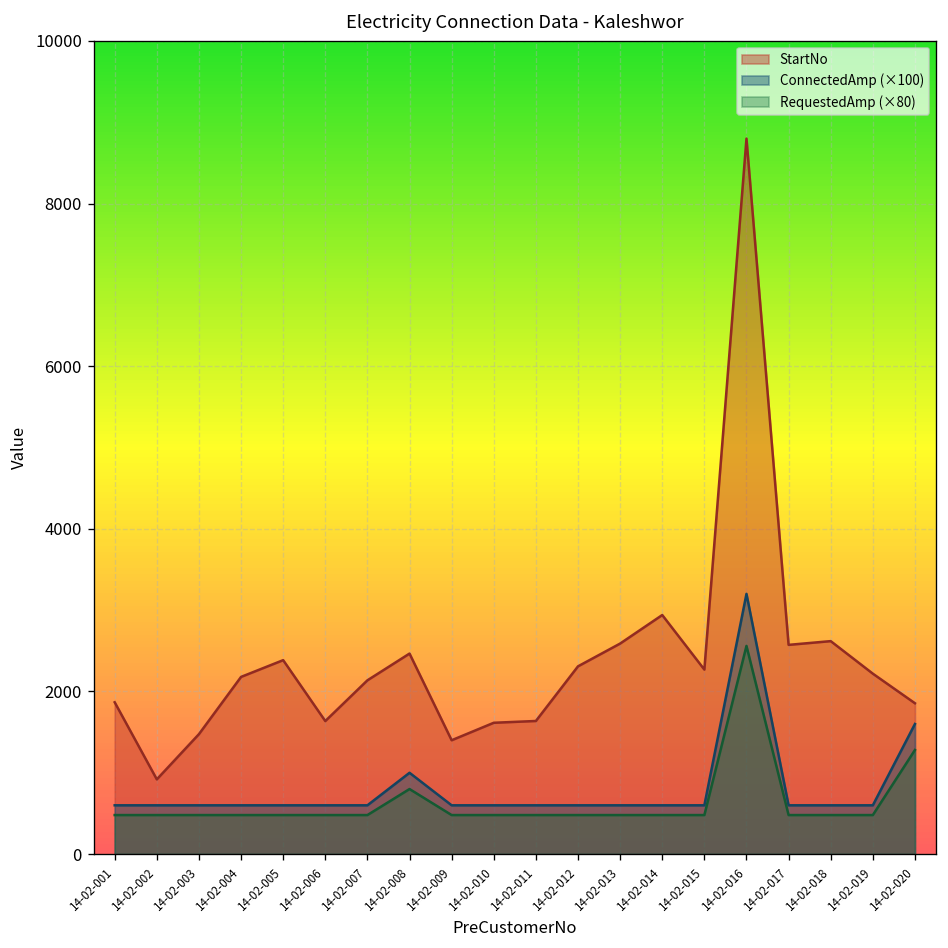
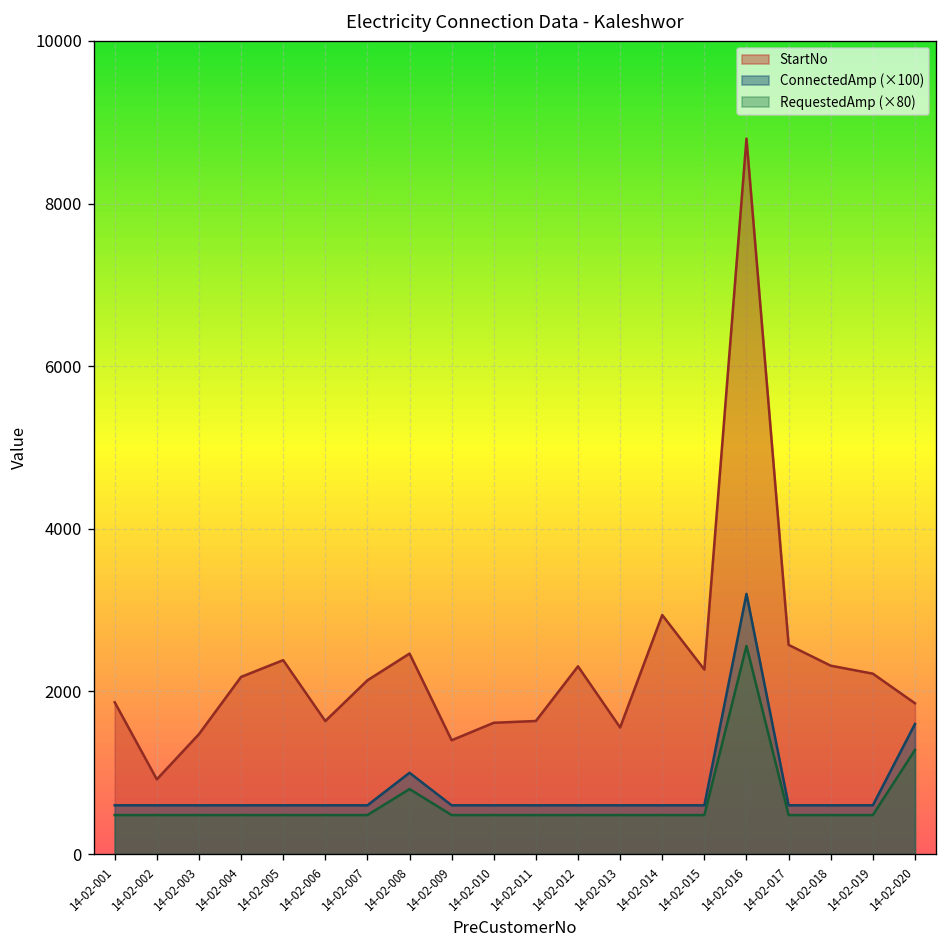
StartNo, 14-02-013: 2600 -> 1600
StartNo, 14-02-018: 2600 -> 2300
